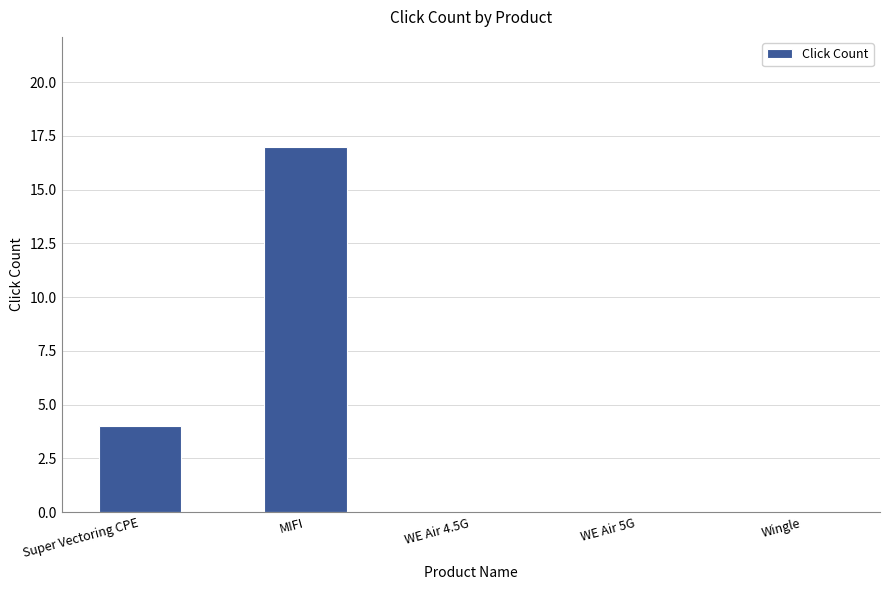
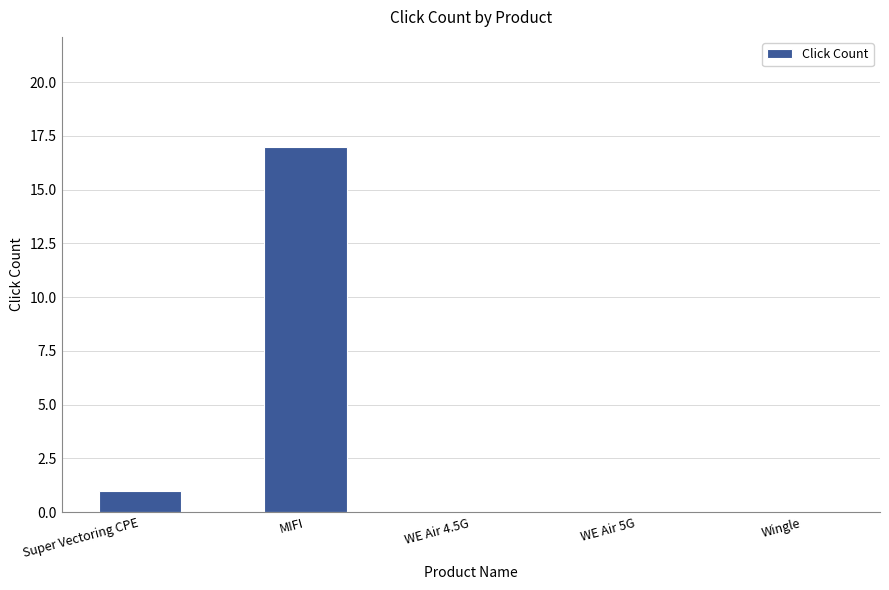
Super Vectoring CPE: 4 -> 1
